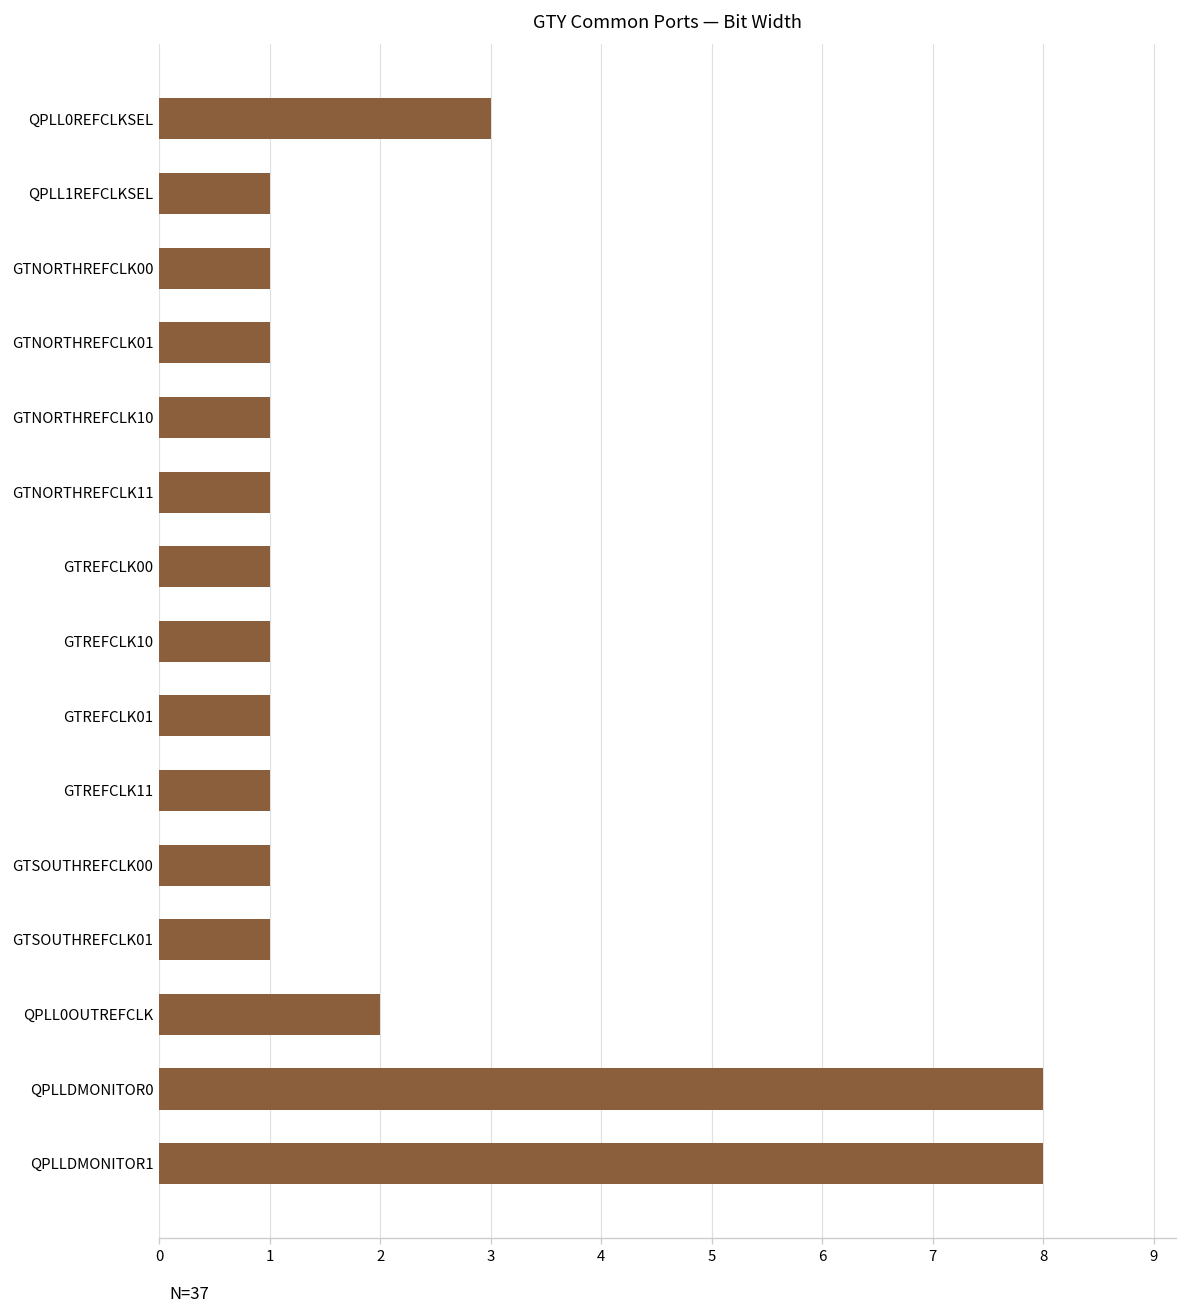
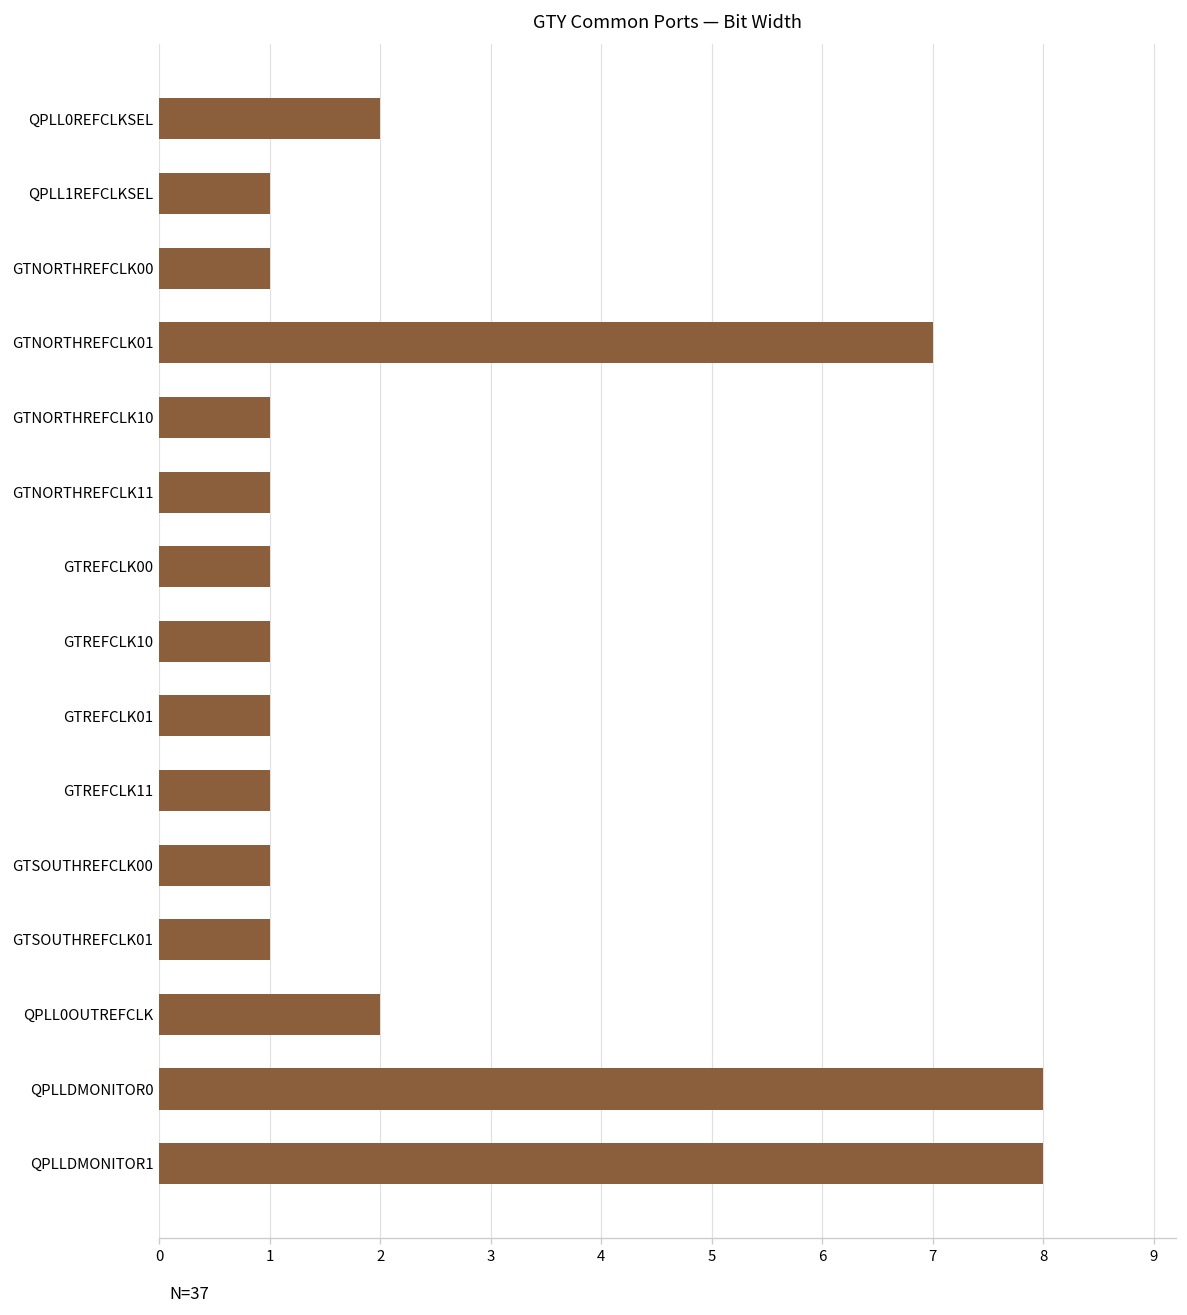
QPLL0REFCLKSEL: 3 -> 2
GTNORTHREFCLK01: 1 -> 7
